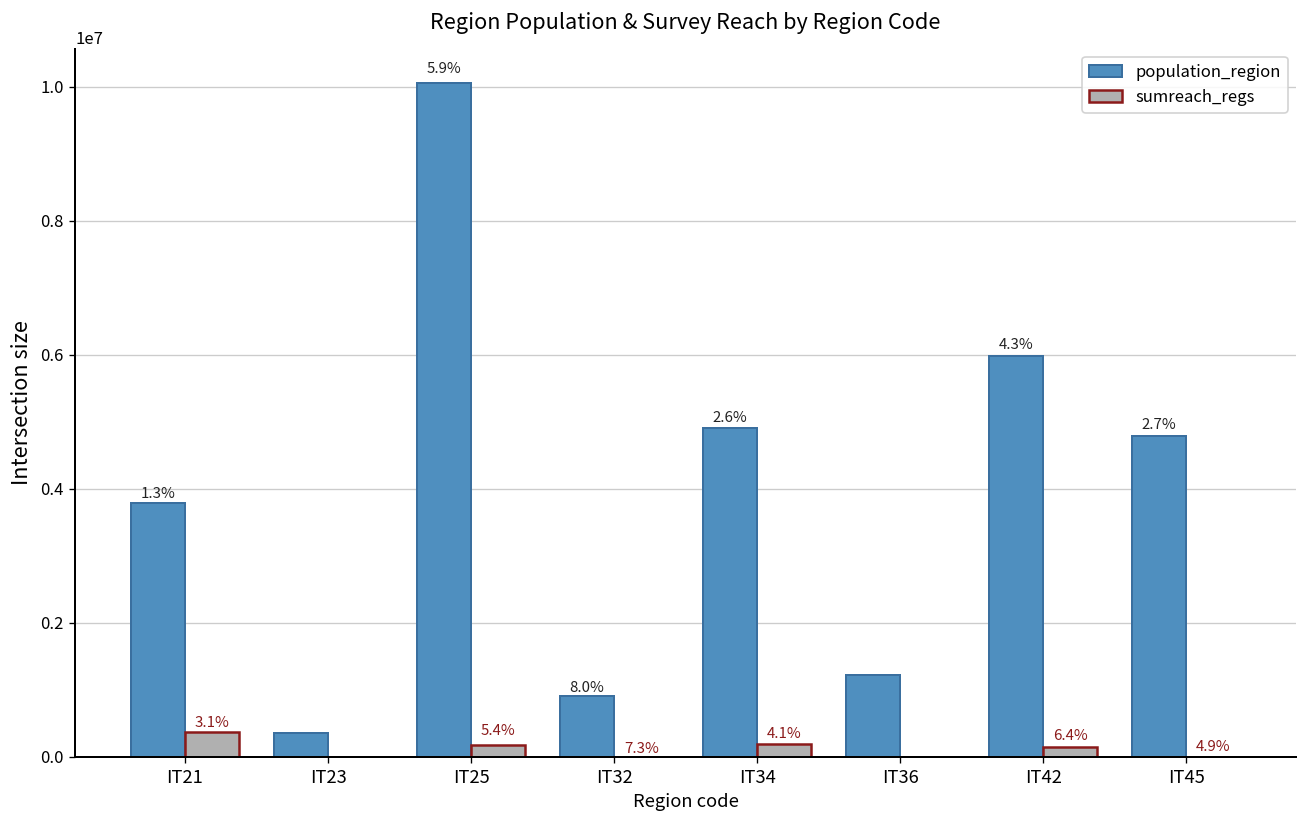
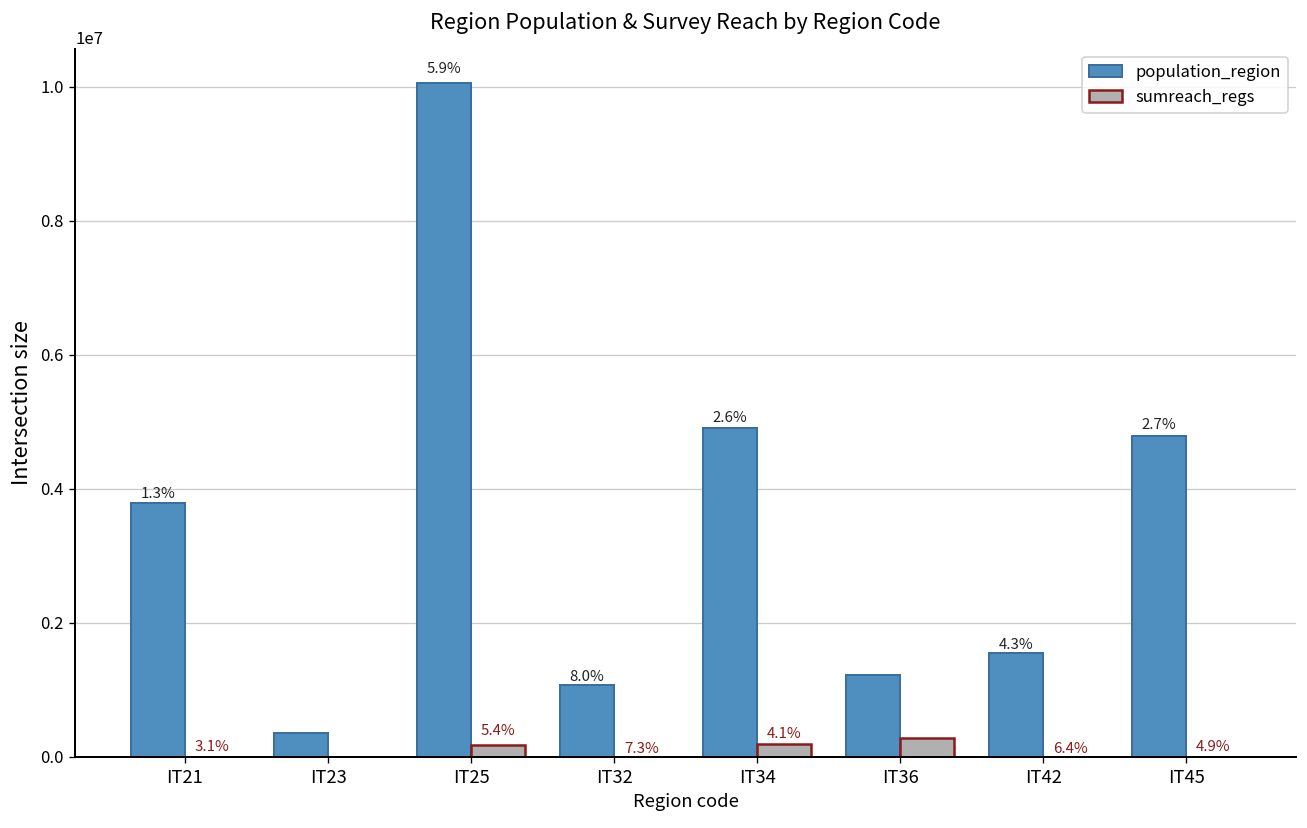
sumreach_regs, IT21: 400000 -> 0
population_region, IT32: 900000 -> 1100000
sumreach_regs, IT36: 0 -> 300000
population_region, IT42: 6000000 -> 1600000
sumreach_regs, IT42: 100000 -> 0
